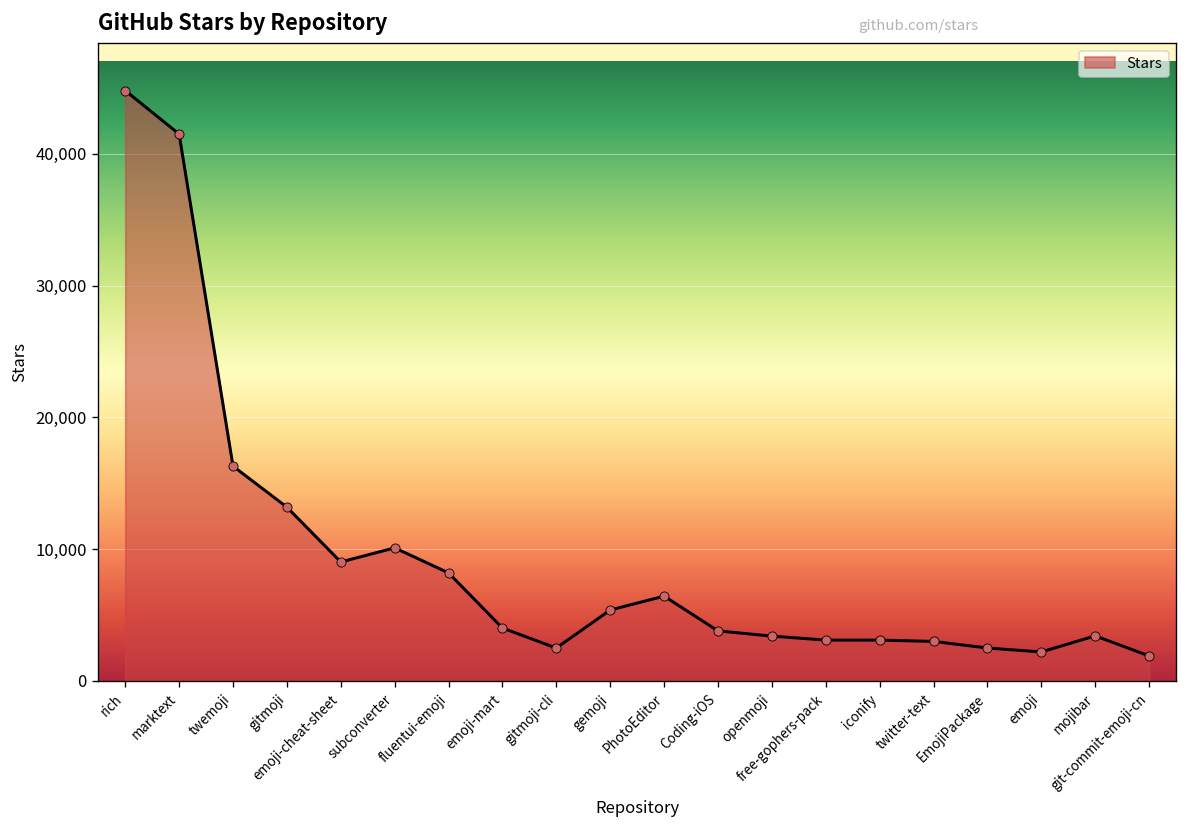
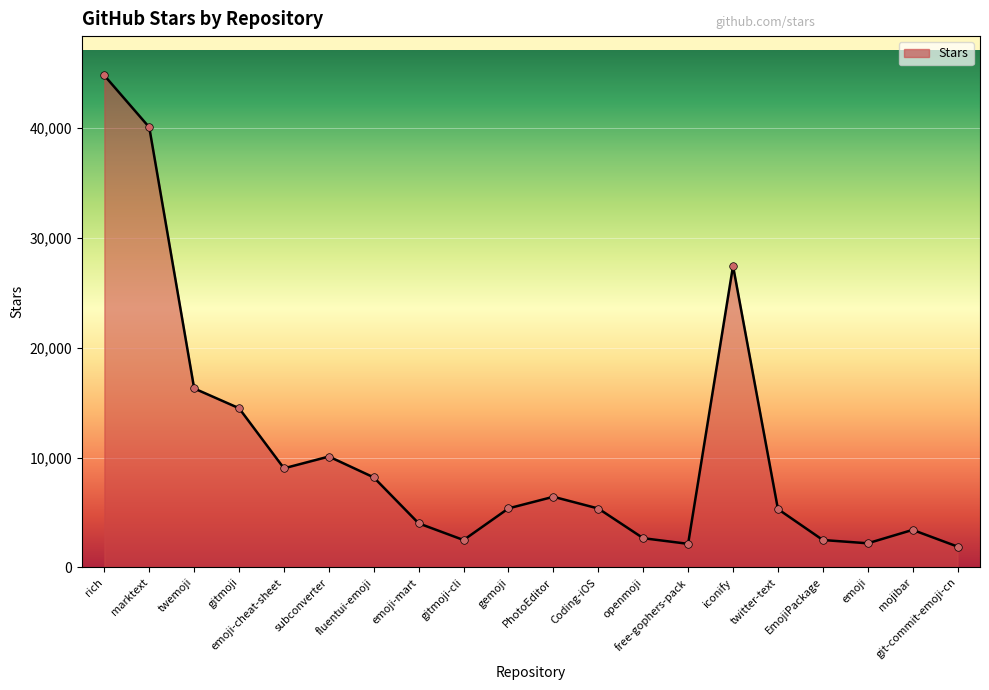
marktext: 41,500 -> 40,100
gitmoji: 13,200 -> 14,500
Coding-iOS: 3,800 -> 5,400
openmoji: 3,400 -> 2,700
free-gophers-pack: 3,100 -> 2,100
iconify: 3,100 -> 27,500
twitter-text: 3,000 -> 5,300
